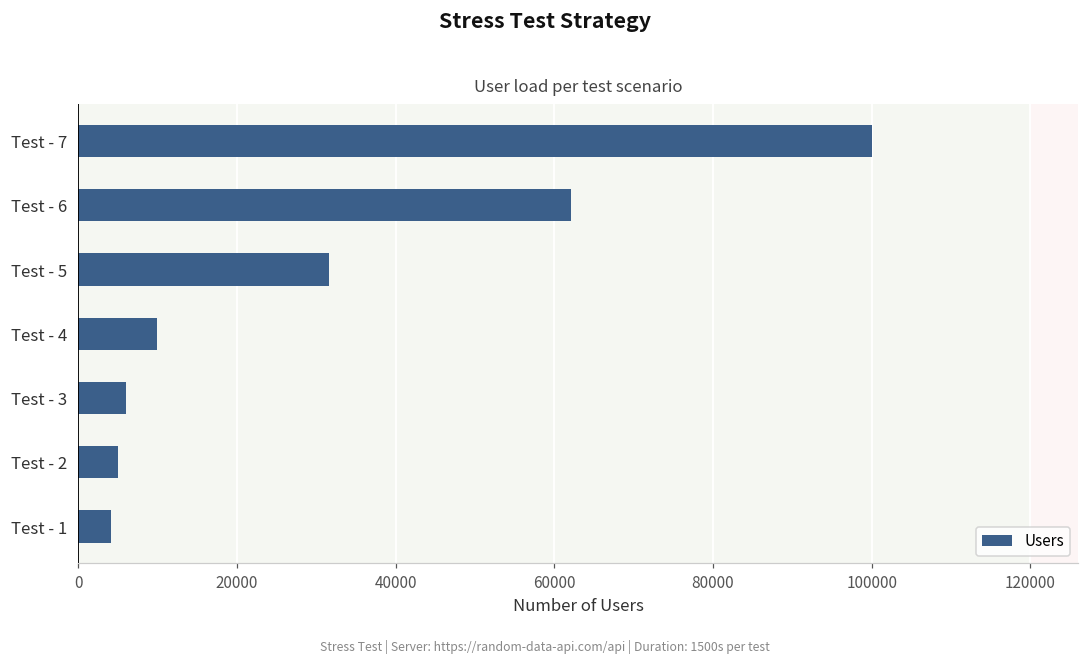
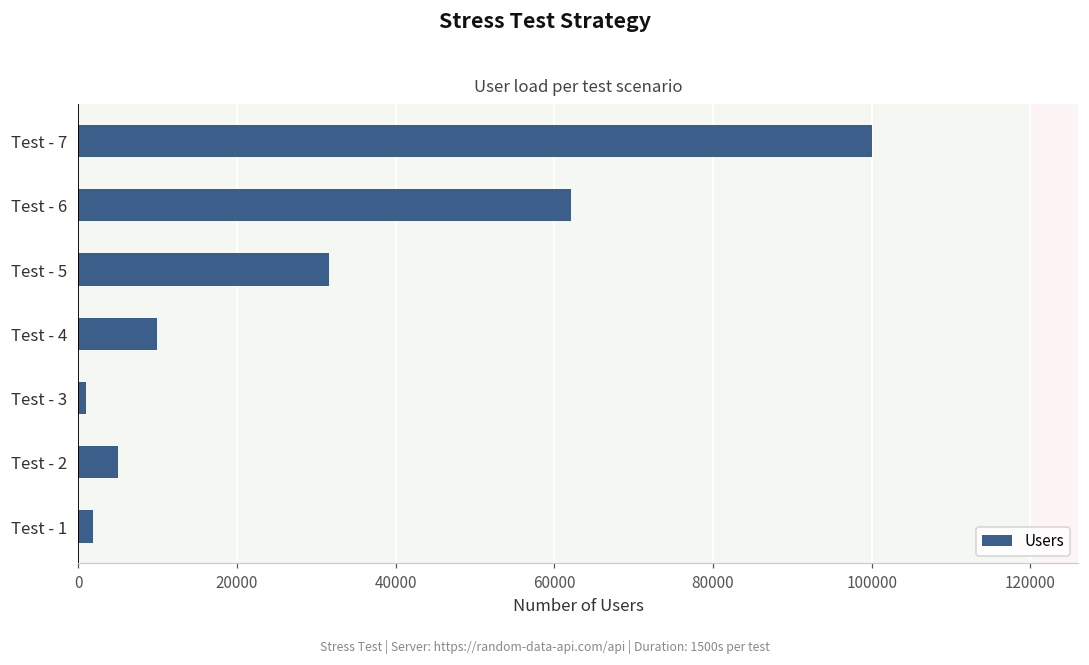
Test - 3: 6000 -> 1000
Test - 1: 4000 -> 2000
